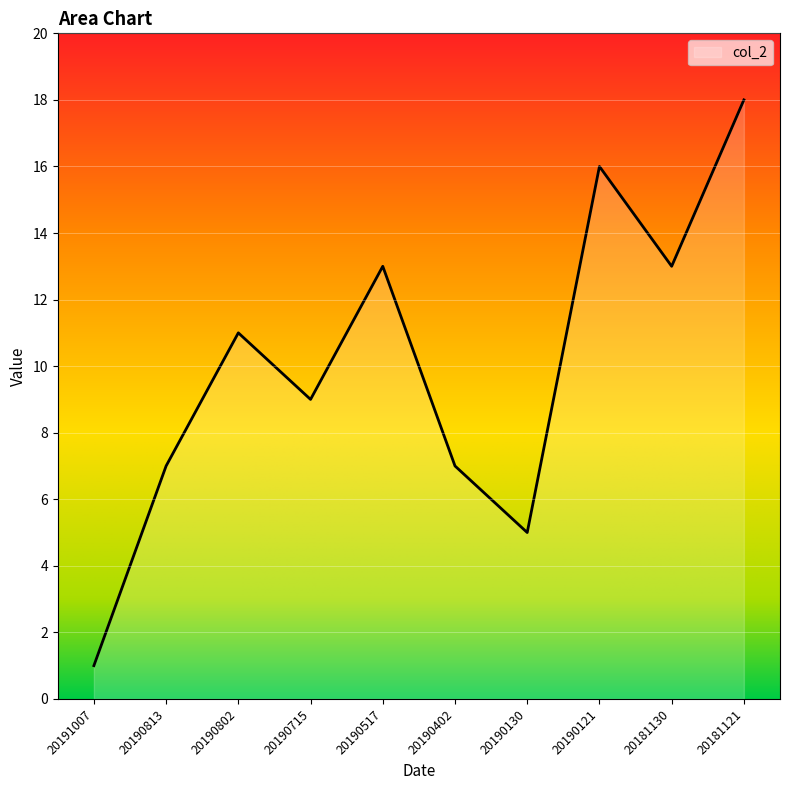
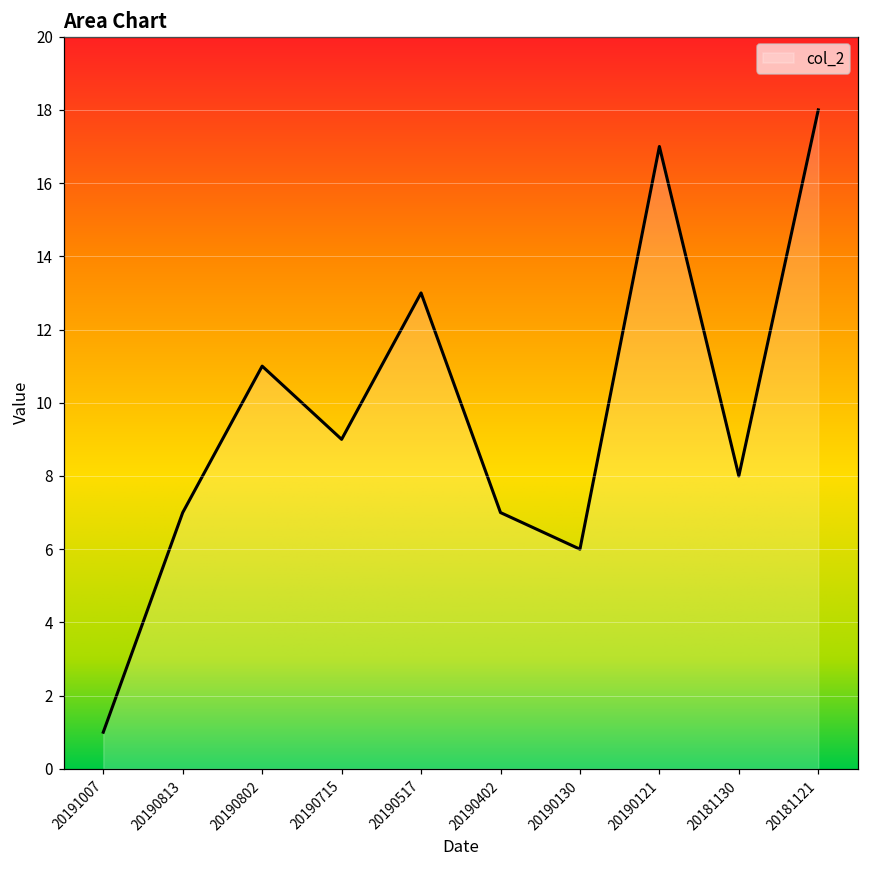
20190130: 5 -> 6
20190121: 16 -> 17
20181130: 13 -> 8
